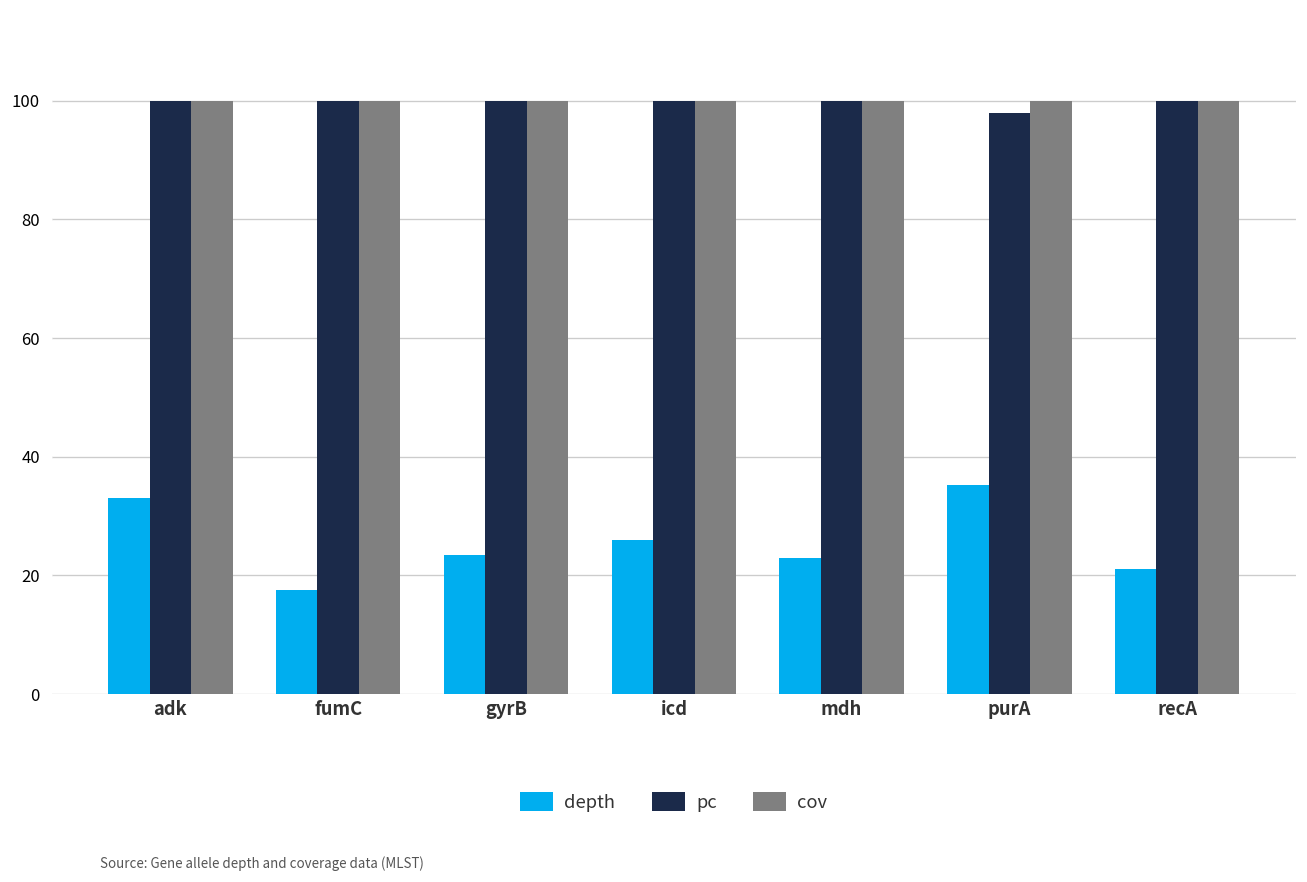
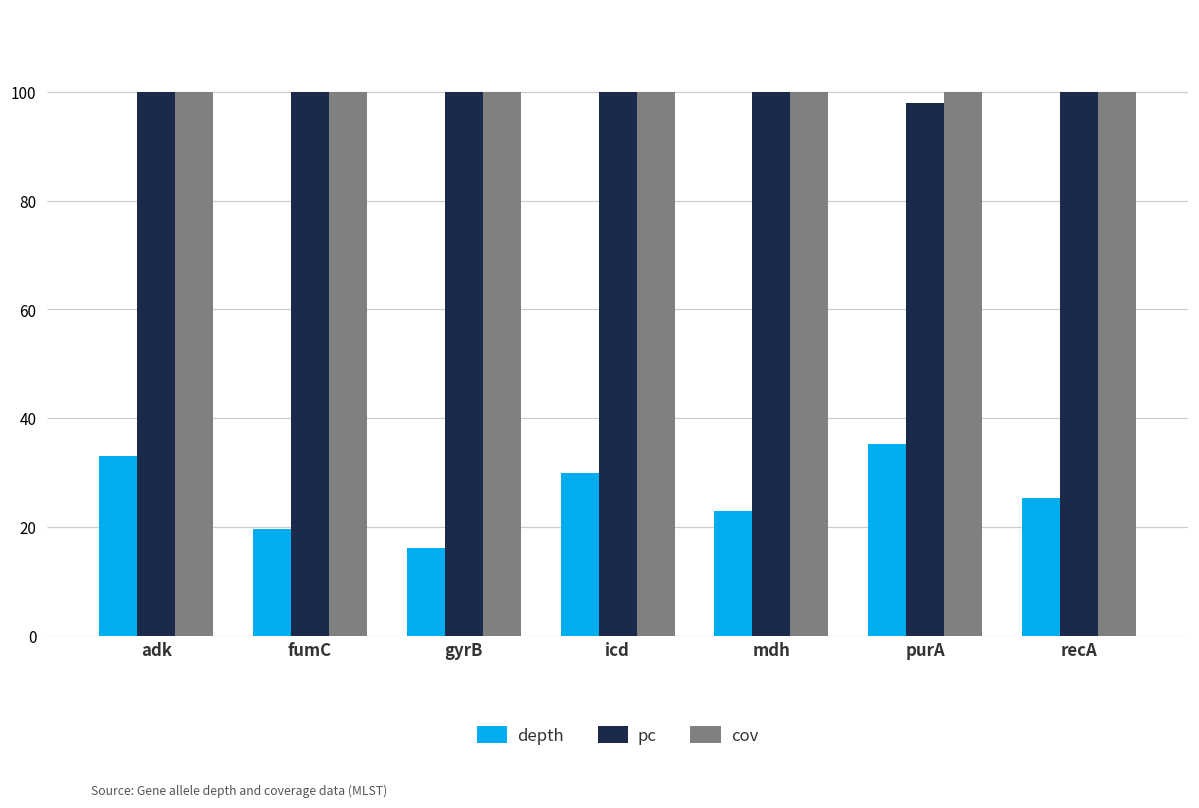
depth, fumC: 18 -> 20
depth, gyrB: 23 -> 16
depth, icd: 26 -> 30
depth, recA: 21 -> 25
